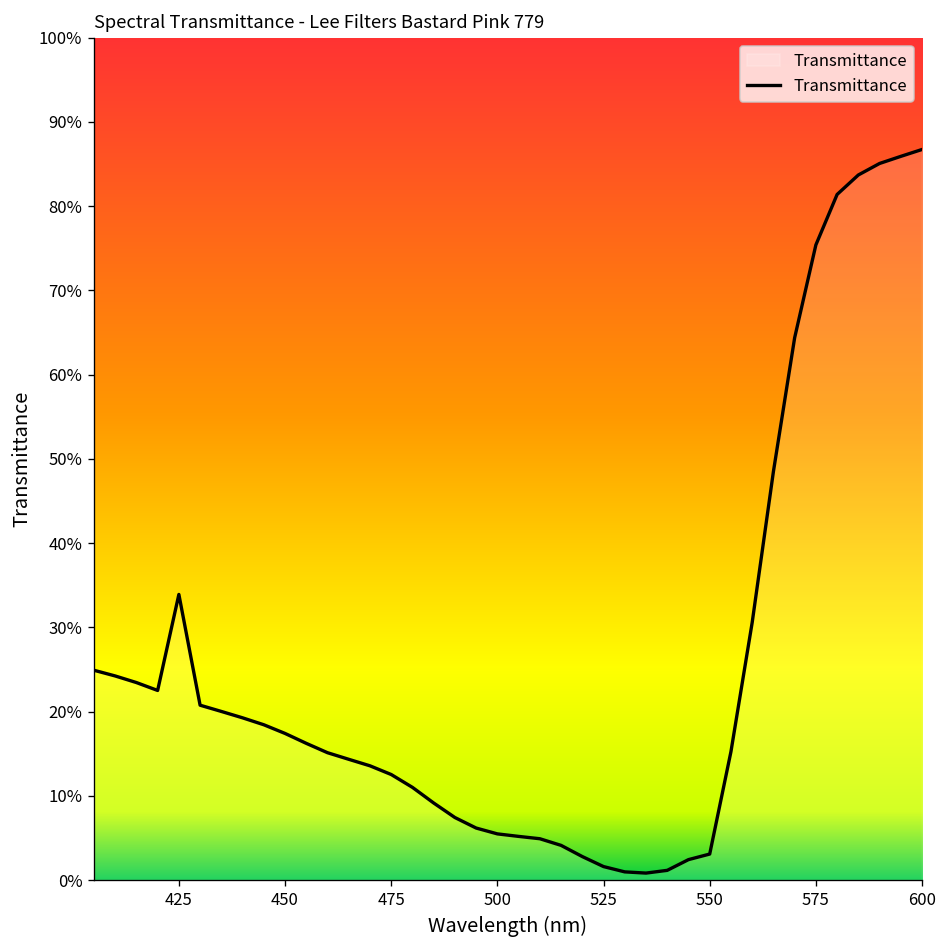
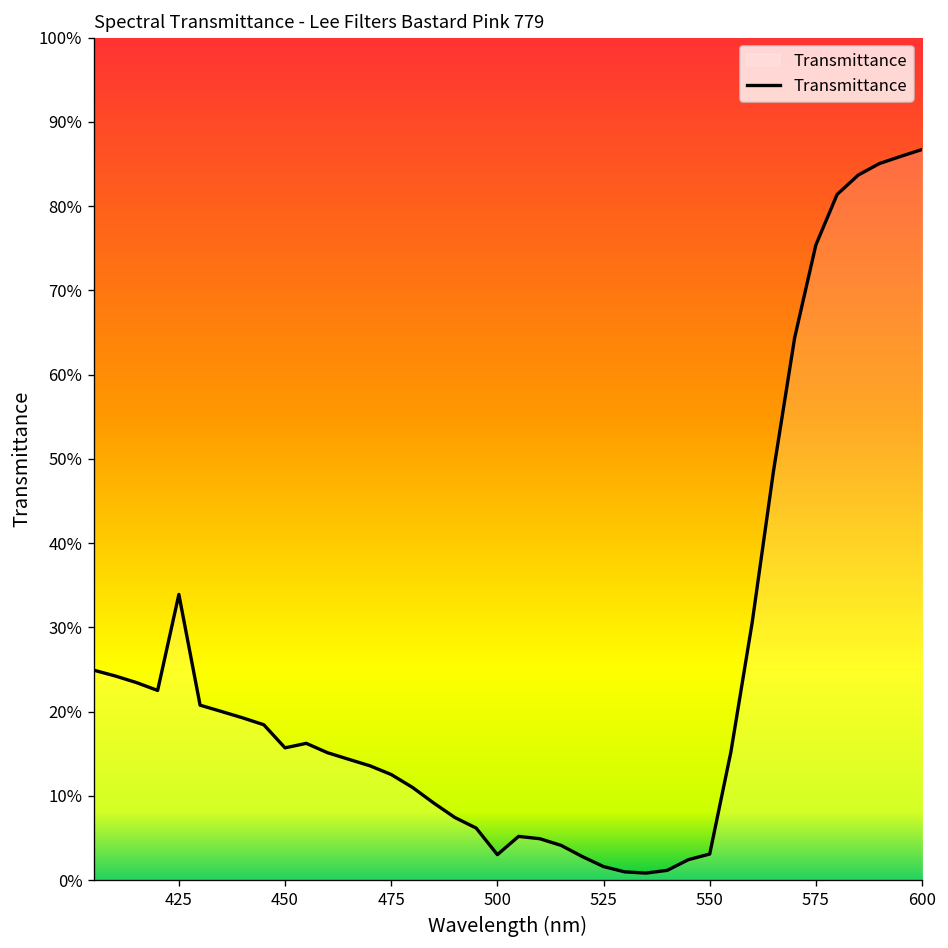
450: 17% -> 16%
500: 5% -> 3%
